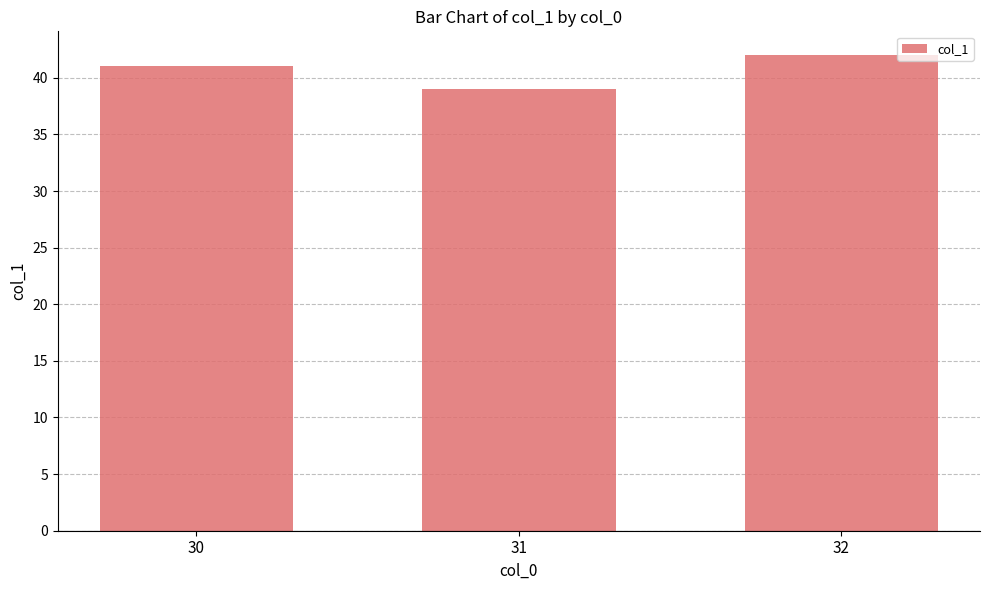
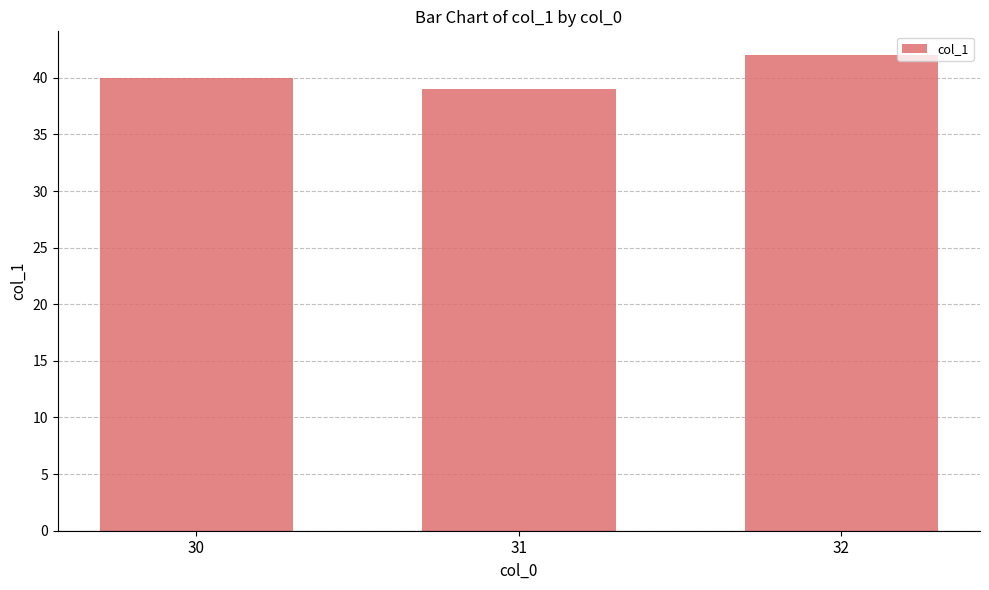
30: 41 -> 40
